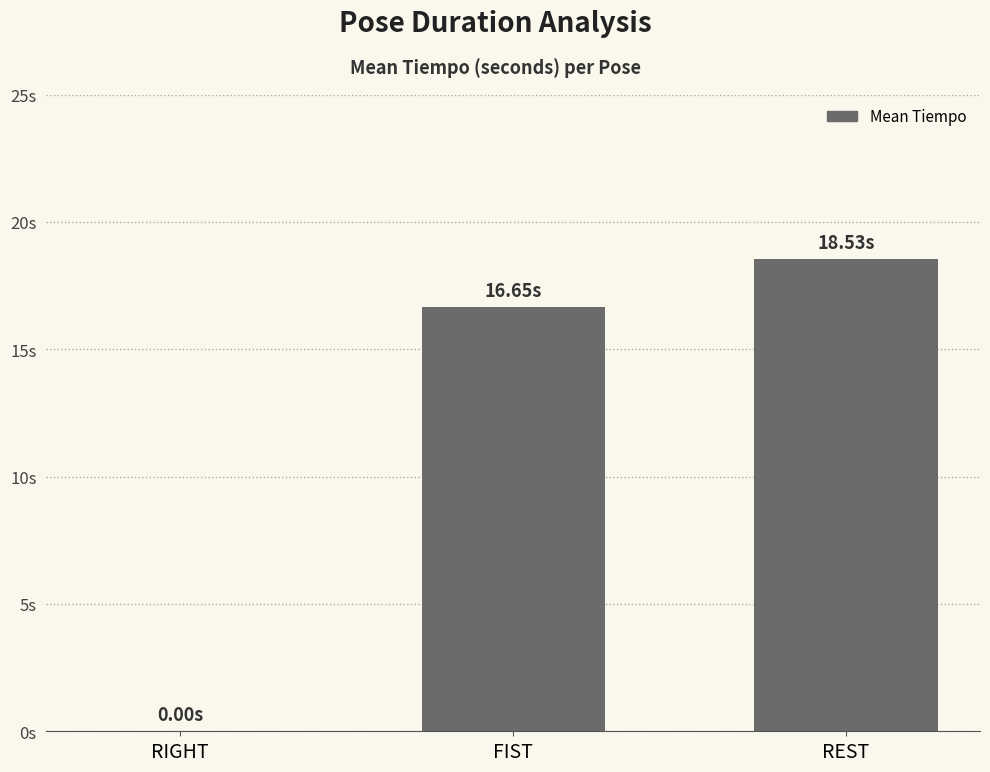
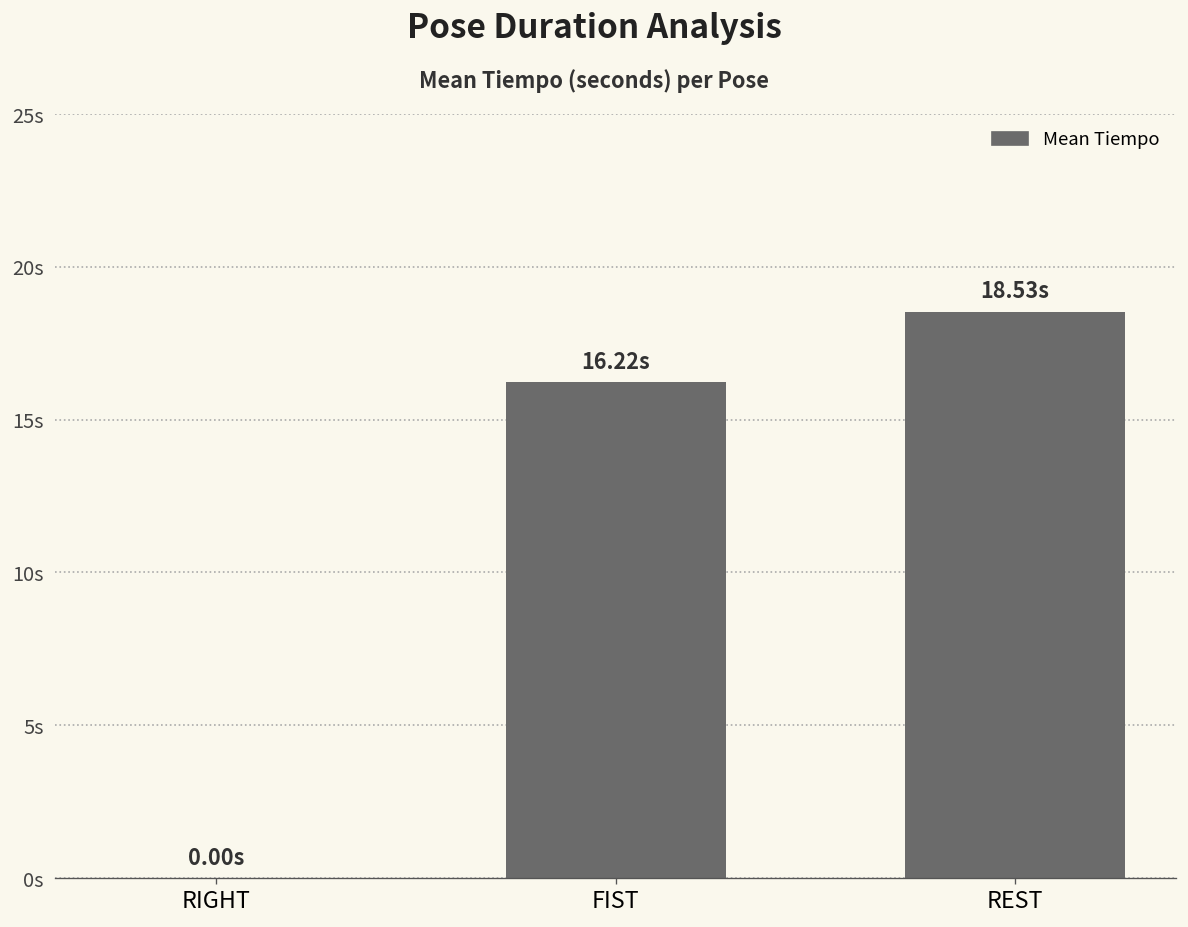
FIST: 16.65s -> 16.22s
